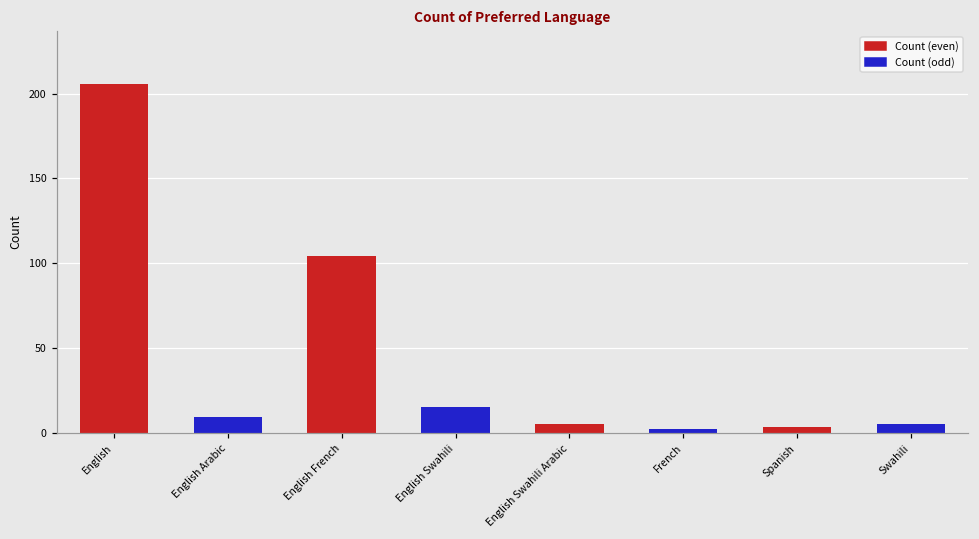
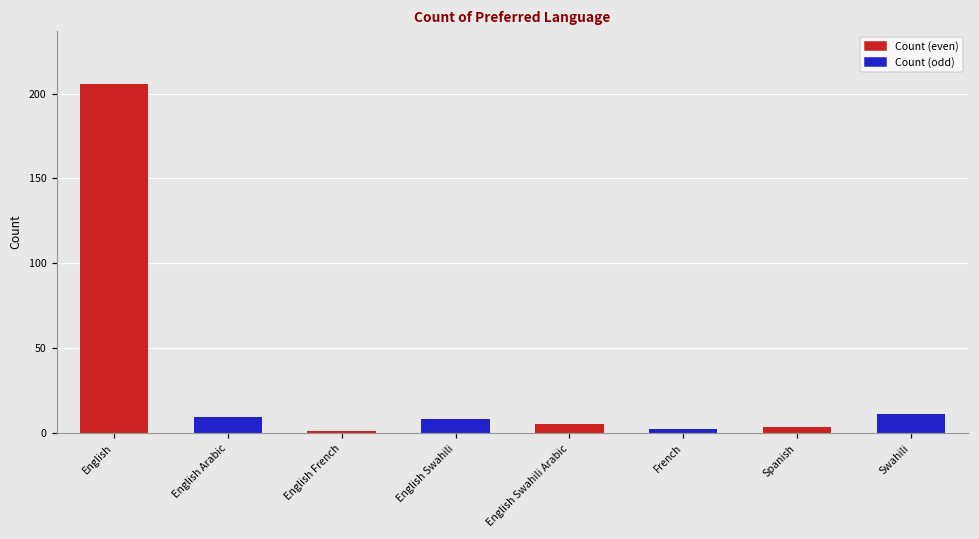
English French: 104 -> 1
English Swahili: 15 -> 8
Swahili: 5 -> 11
